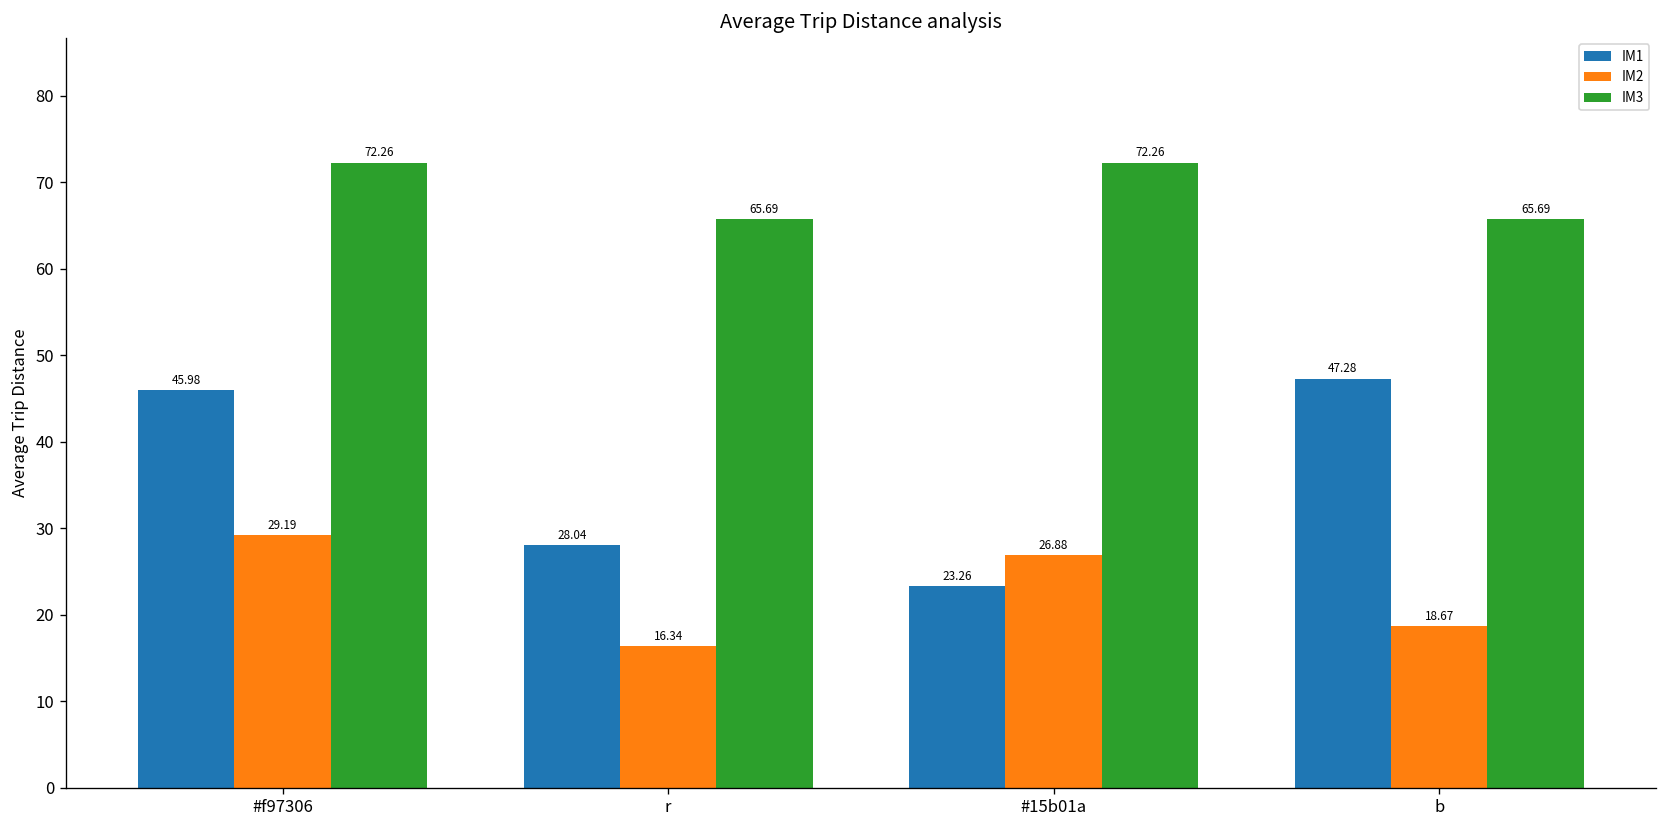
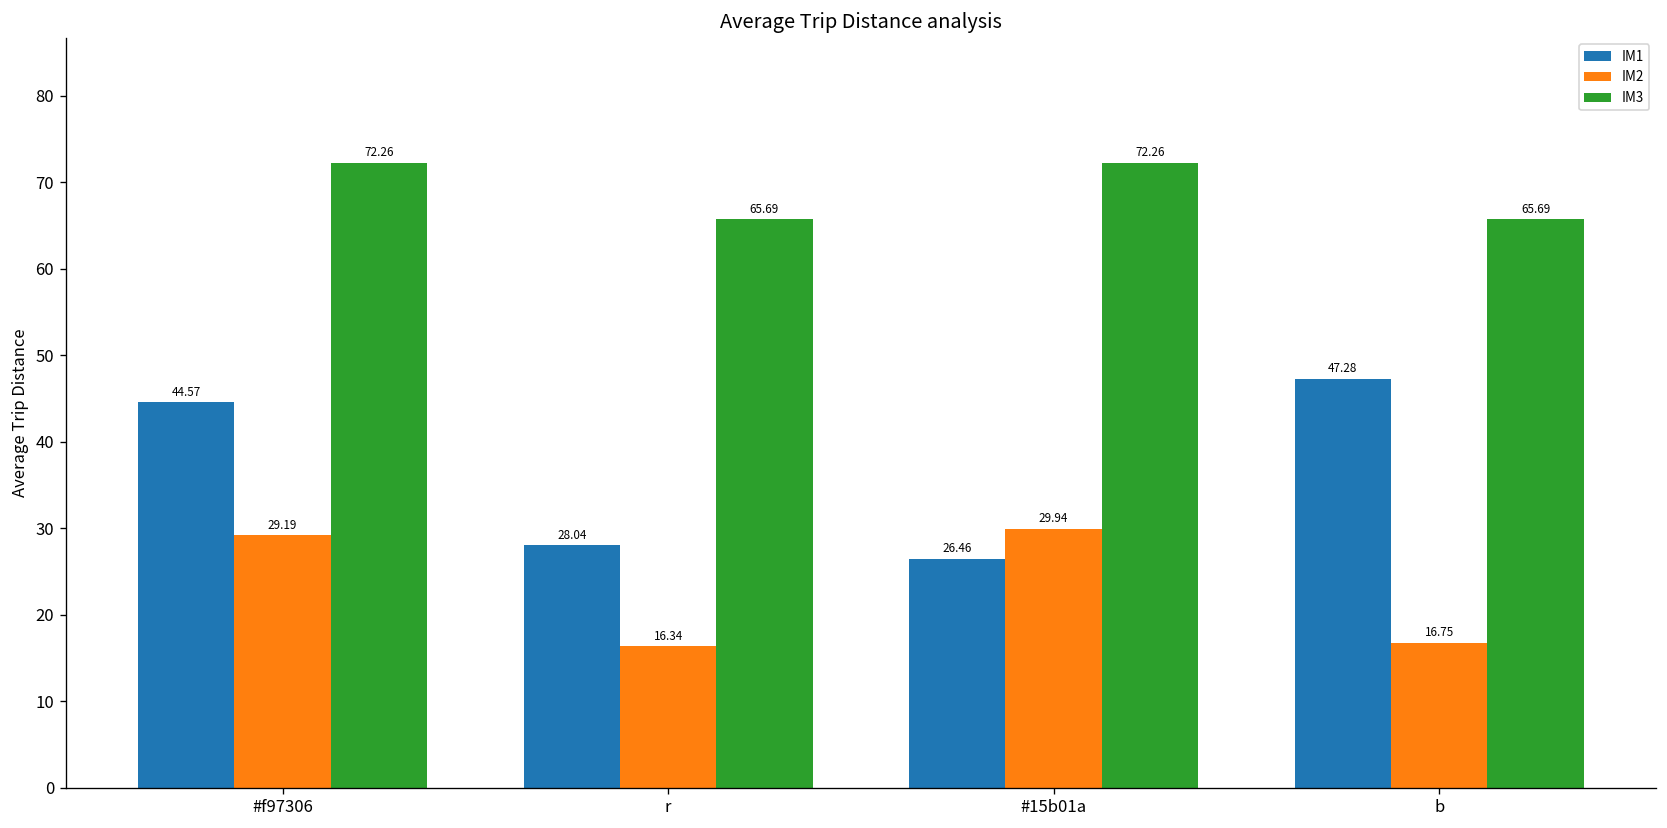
IM1, #f97306: 45.98 -> 44.57
IM1, #15b01a: 23.26 -> 26.46
IM2, #15b01a: 26.88 -> 29.94
IM2, b: 18.67 -> 16.75
